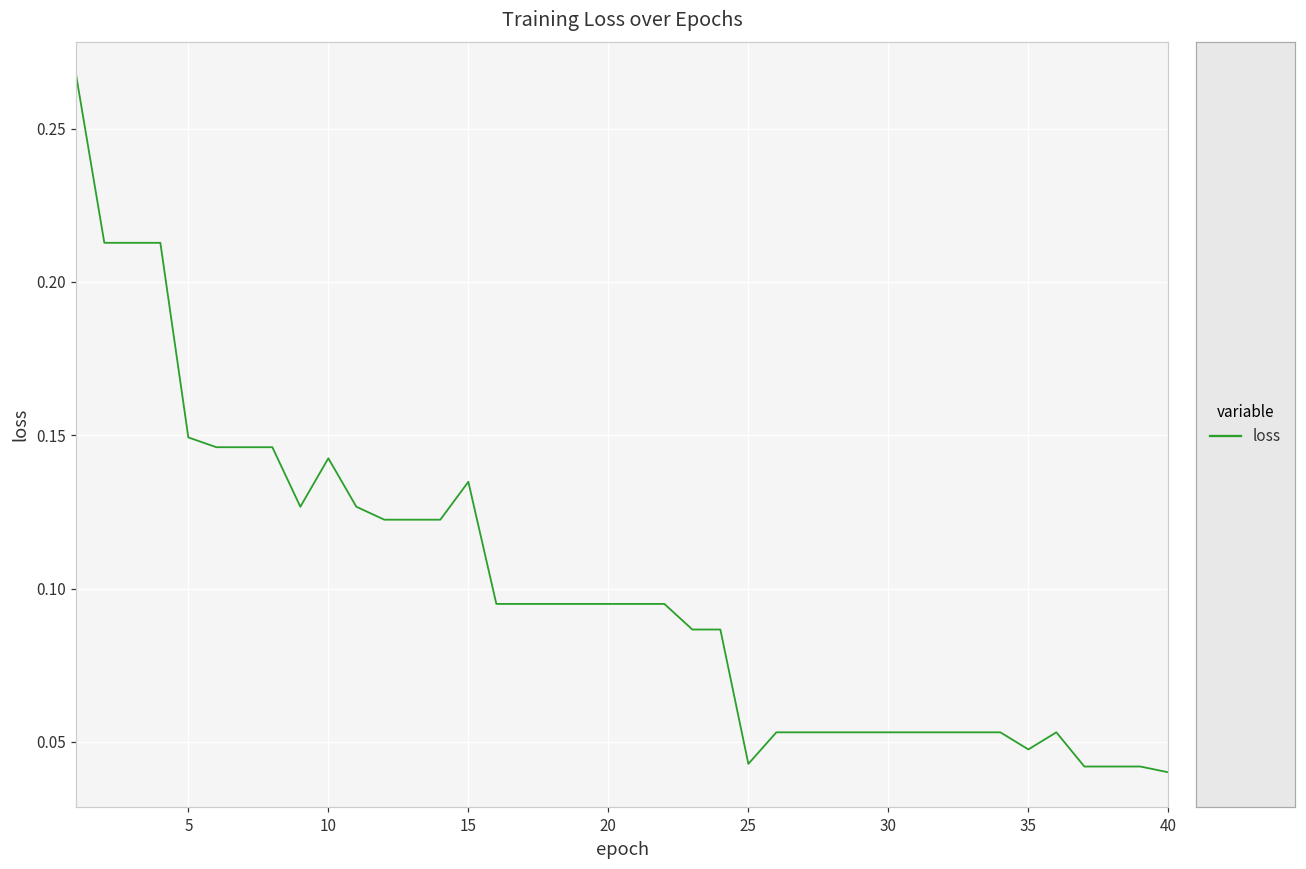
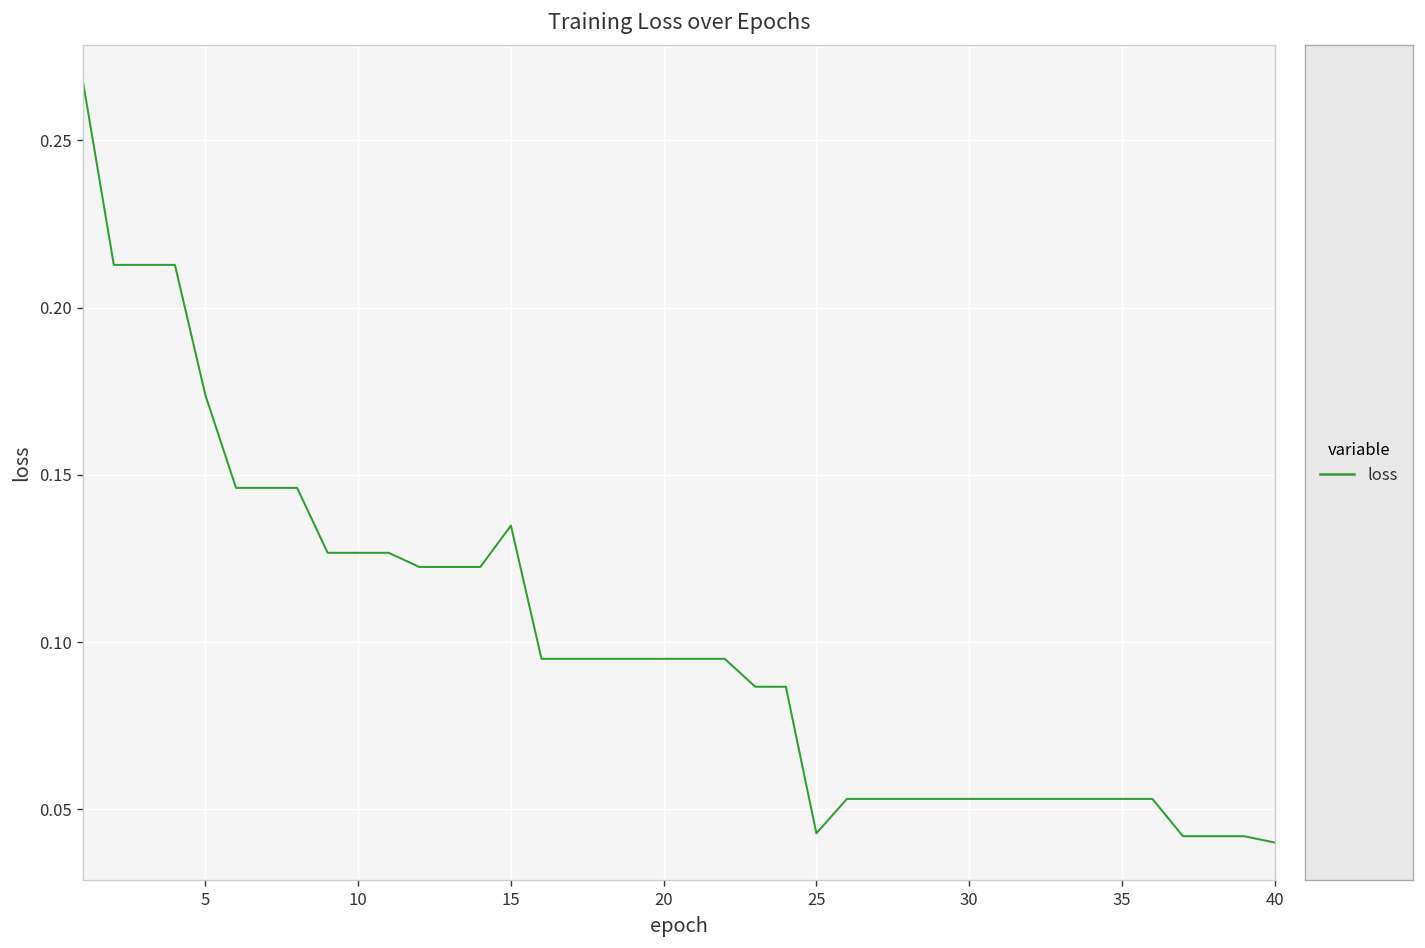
5: 0.149 -> 0.174
10: 0.142 -> 0.127
35: 0.048 -> 0.053
